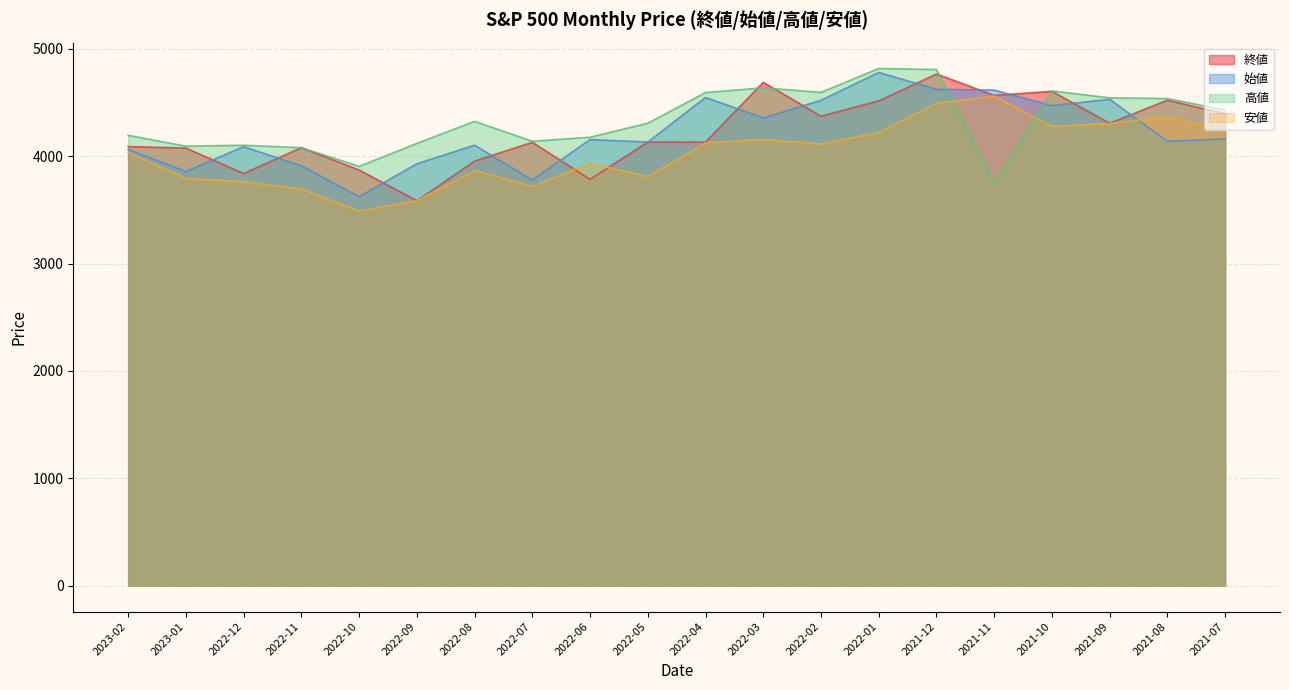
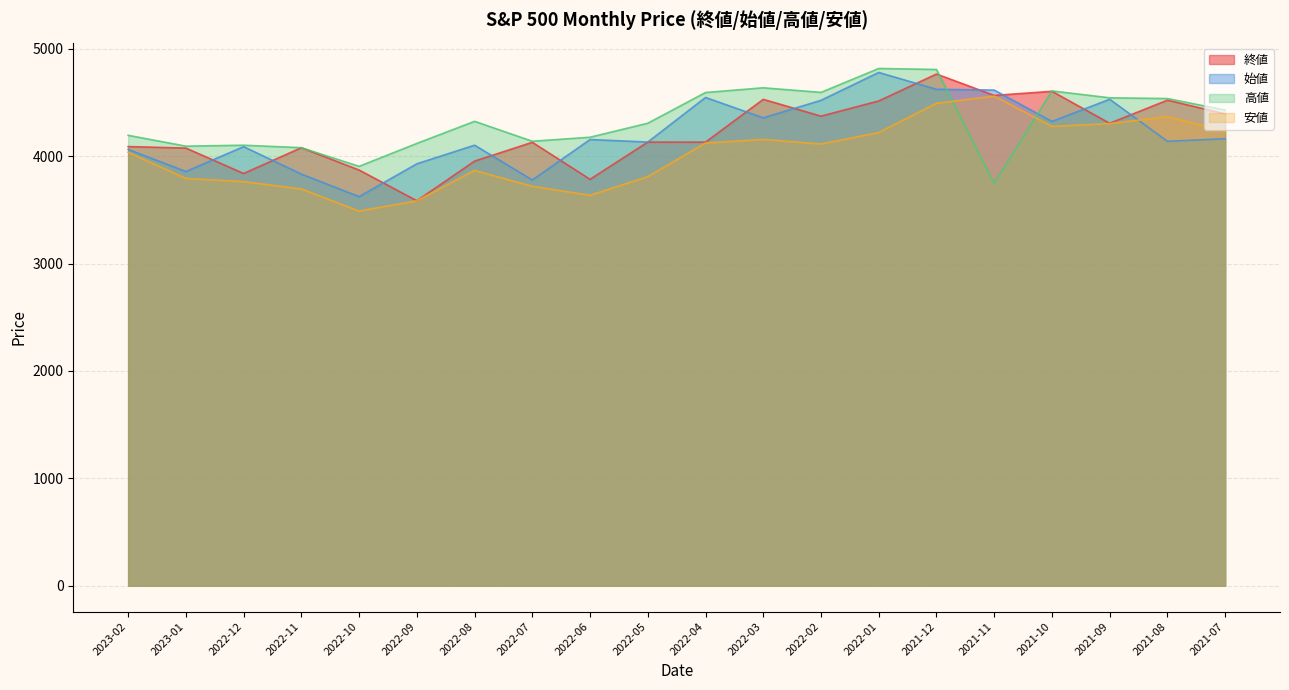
始値, 2022-11: 3910 -> 3830
安値, 2022-06: 3930 -> 3640
終値, 2022-03: 4690 -> 4530
始値, 2021-10: 4470 -> 4320
